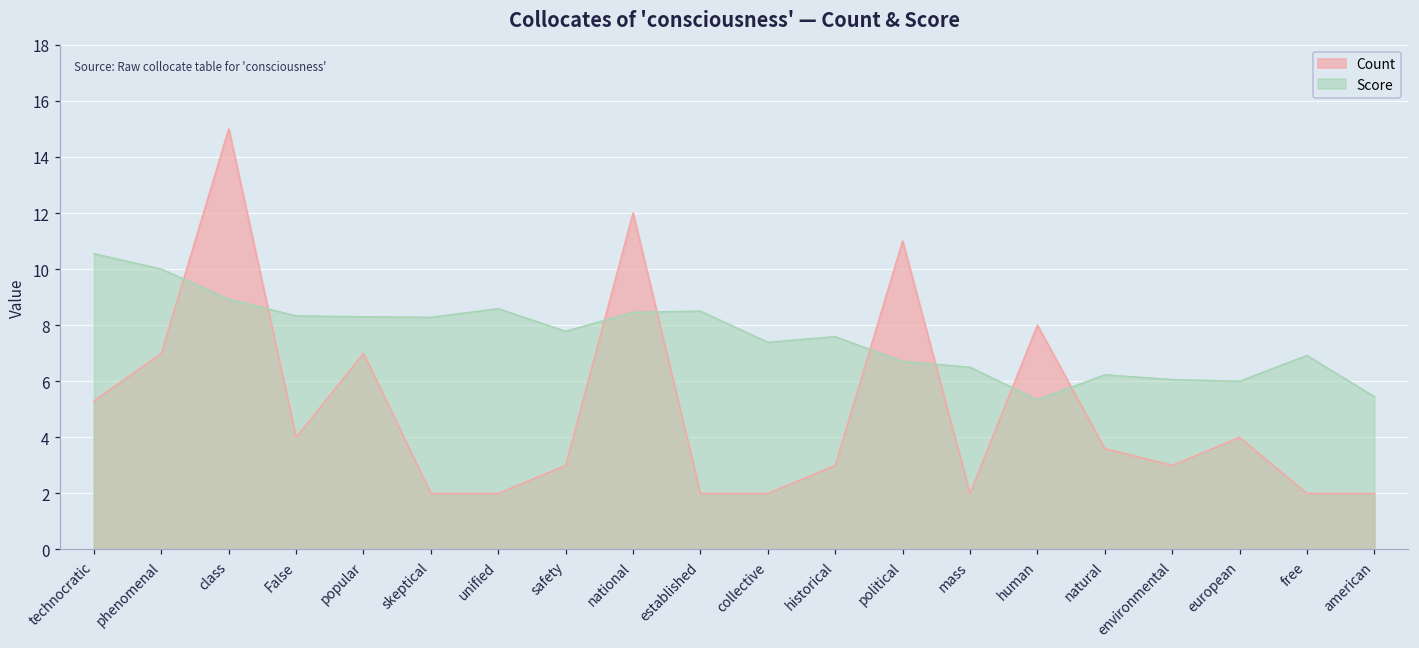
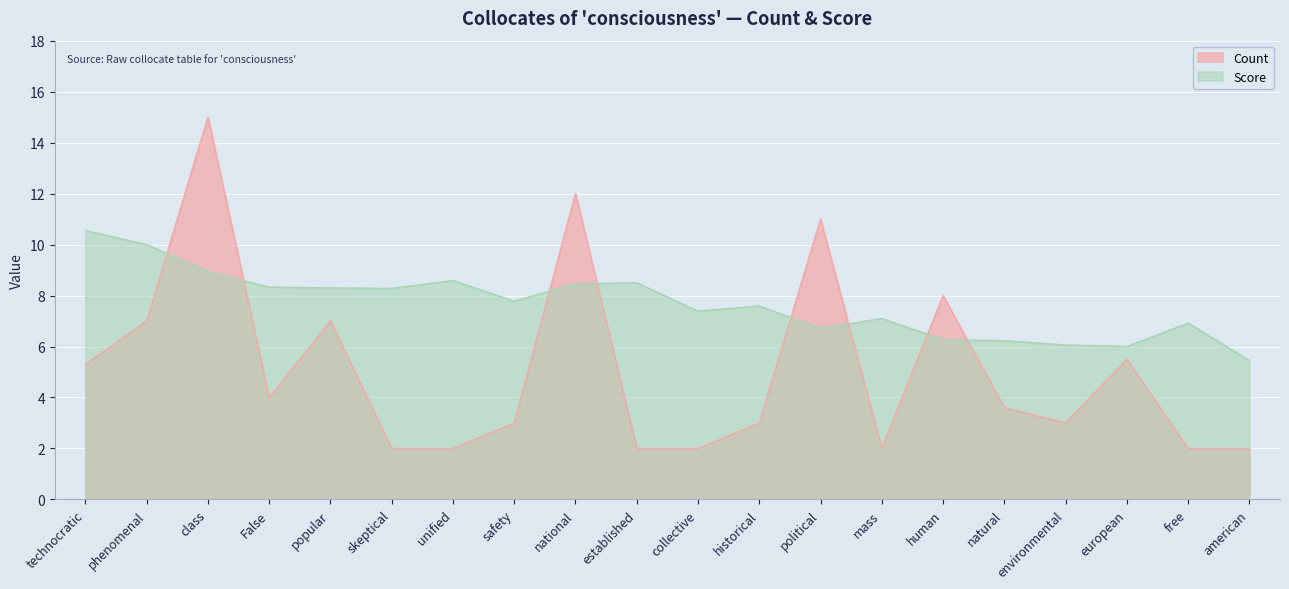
Score, mass: 6.5 -> 7.1
Score, human: 5.3 -> 6.3
Count, european: 4.0 -> 5.5
